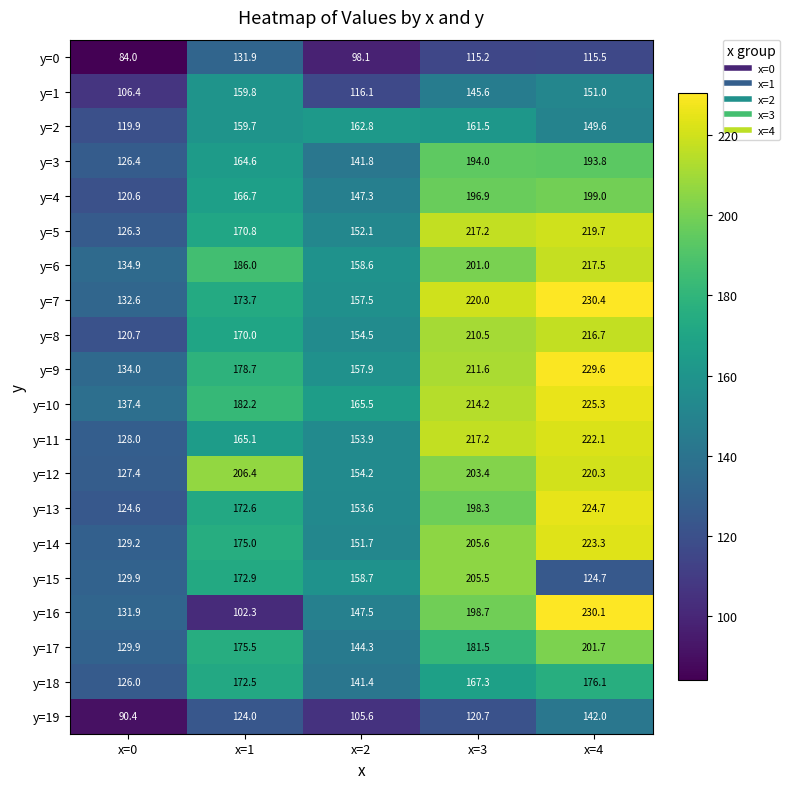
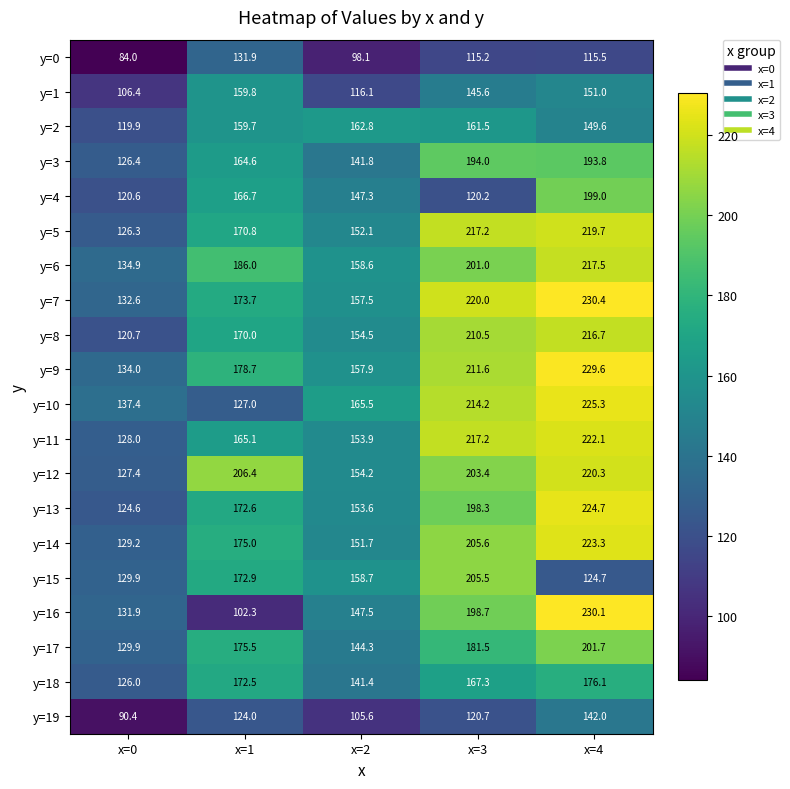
y=4, x=3: 196.9 -> 120.2
y=10, x=1: 182.2 -> 127.0
